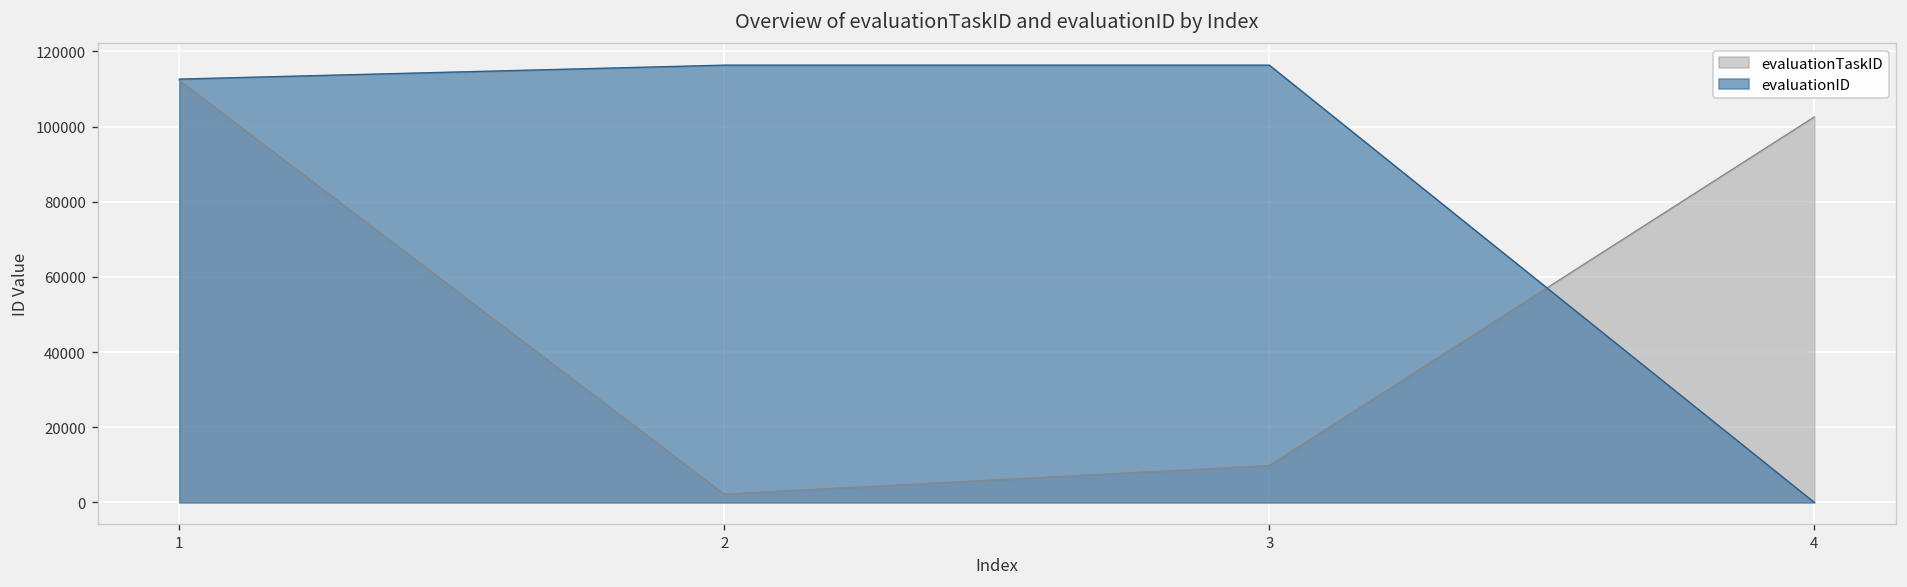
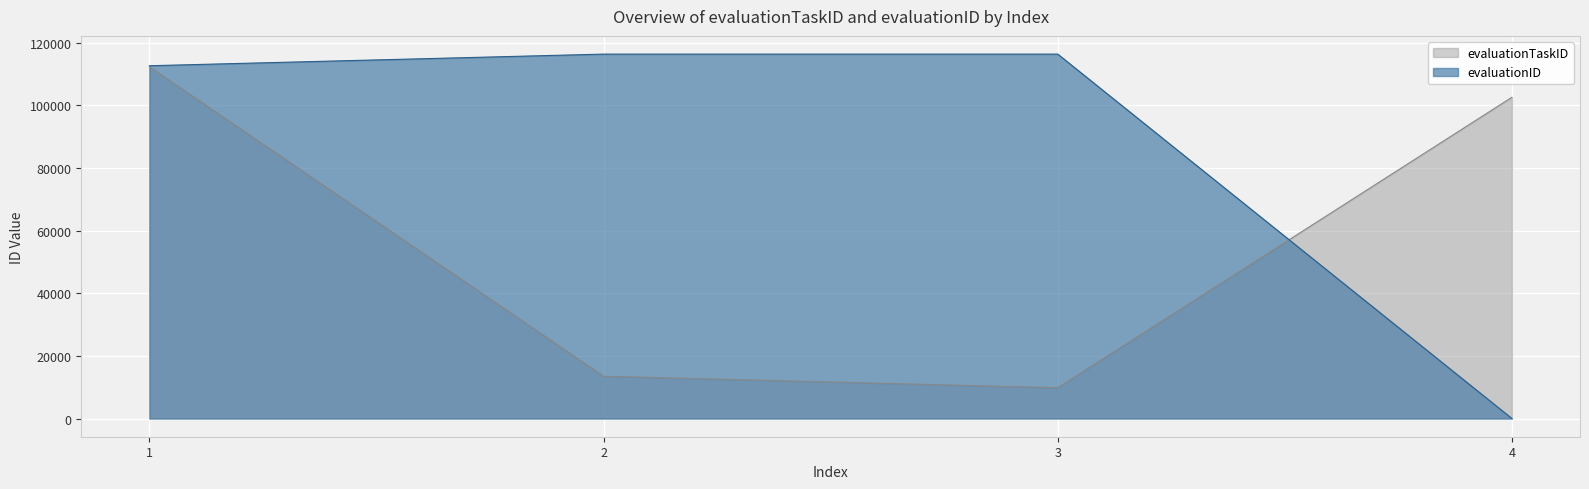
evaluationTaskID, 2: 2000 -> 13000
